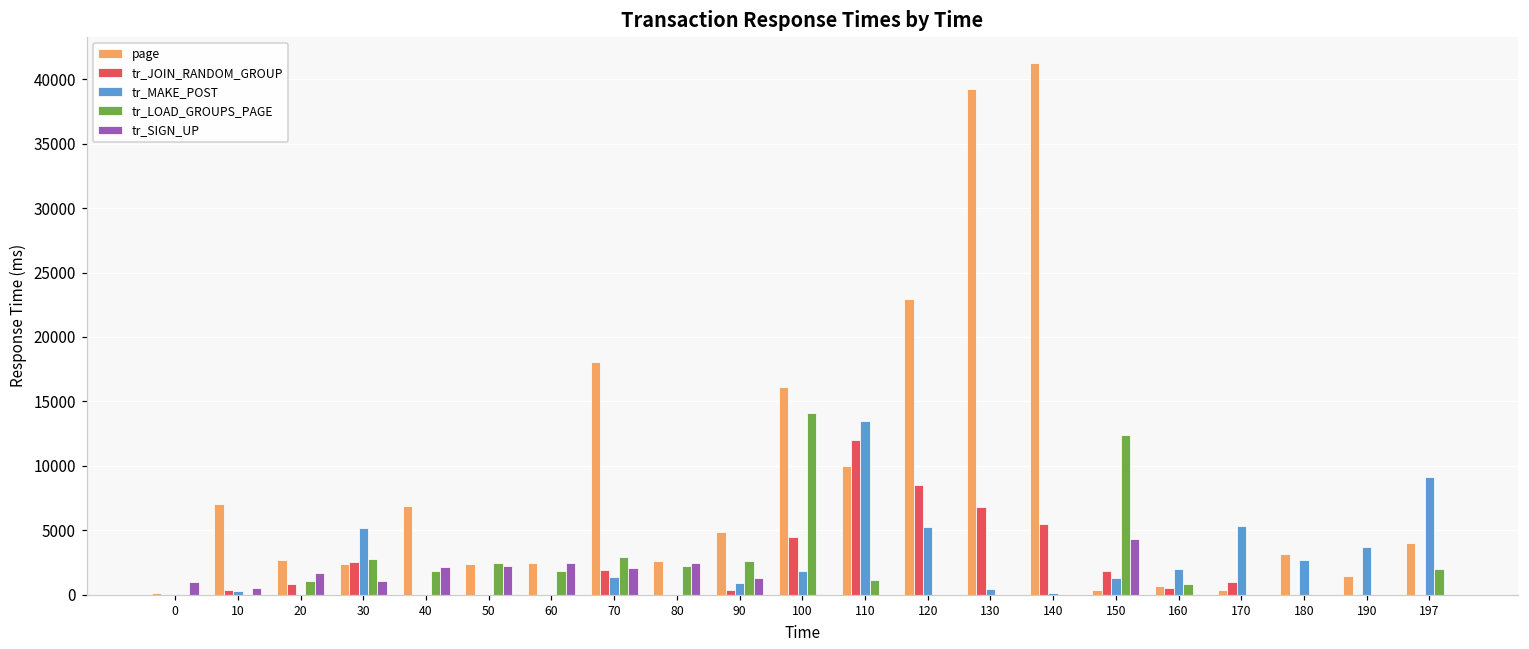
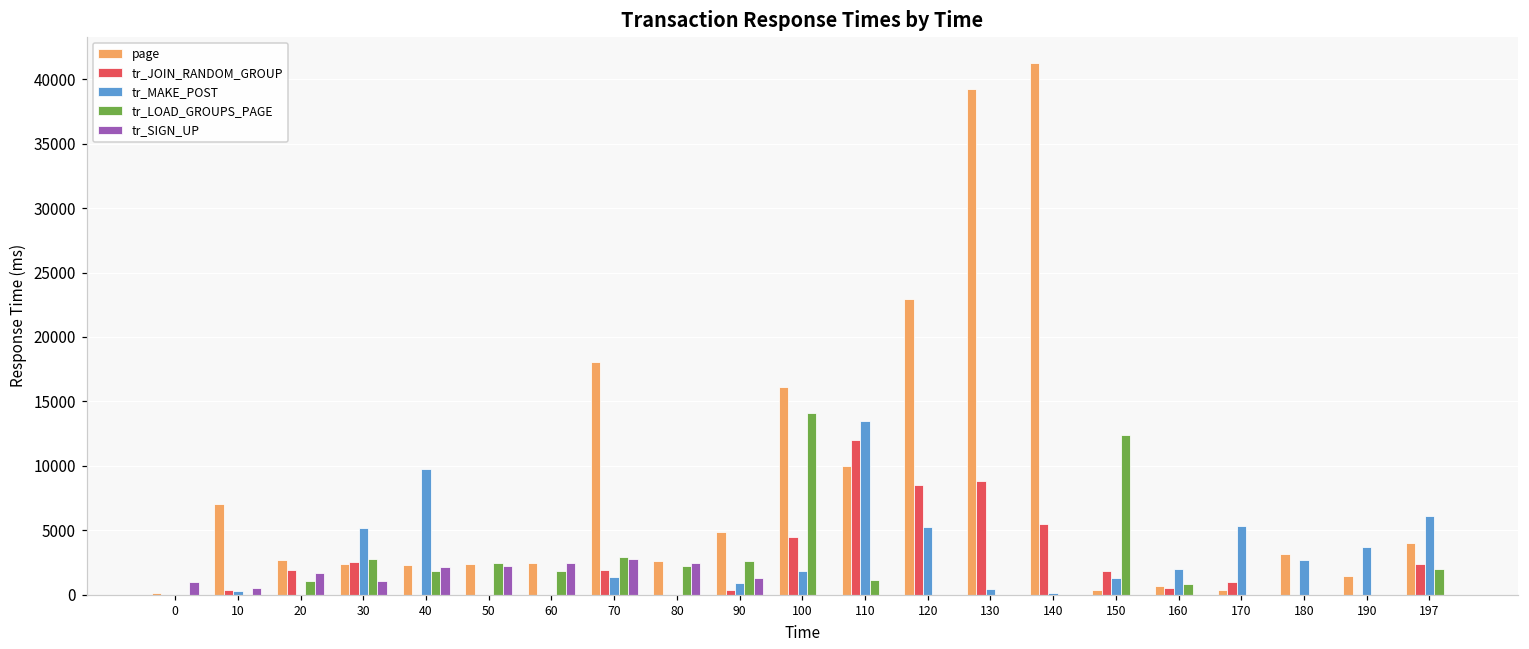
tr_JOIN_RANDOM_GROUP, 20: 900 -> 1900
page, 40: 6900 -> 2300
tr_MAKE_POST, 40: 0 -> 9800
tr_SIGN_UP, 70: 2100 -> 2800
tr_JOIN_RANDOM_GROUP, 130: 6800 -> 8800
tr_SIGN_UP, 150: 4300 -> 0
tr_JOIN_RANDOM_GROUP, 197: 0 -> 2400
tr_MAKE_POST, 197: 9200 -> 6100
